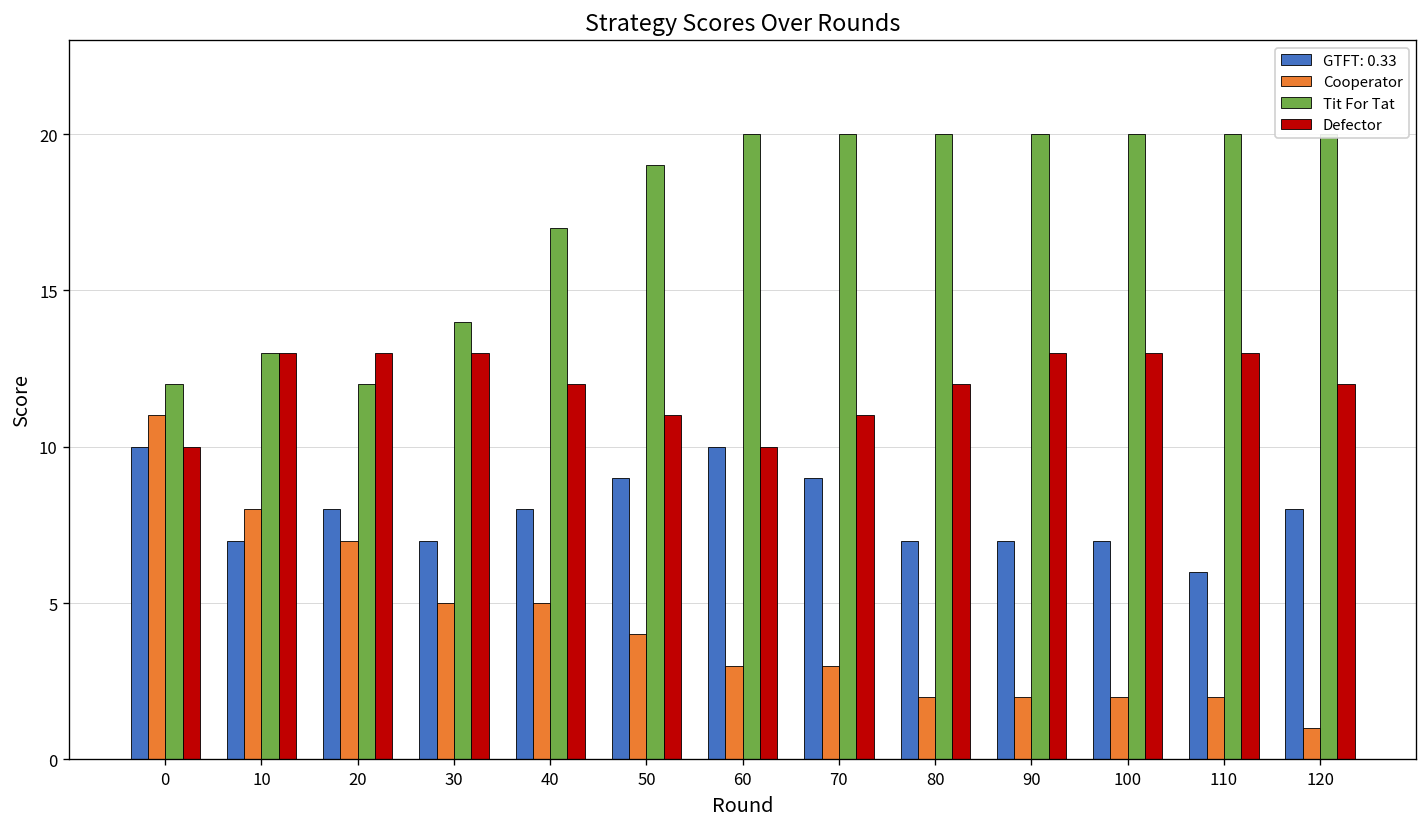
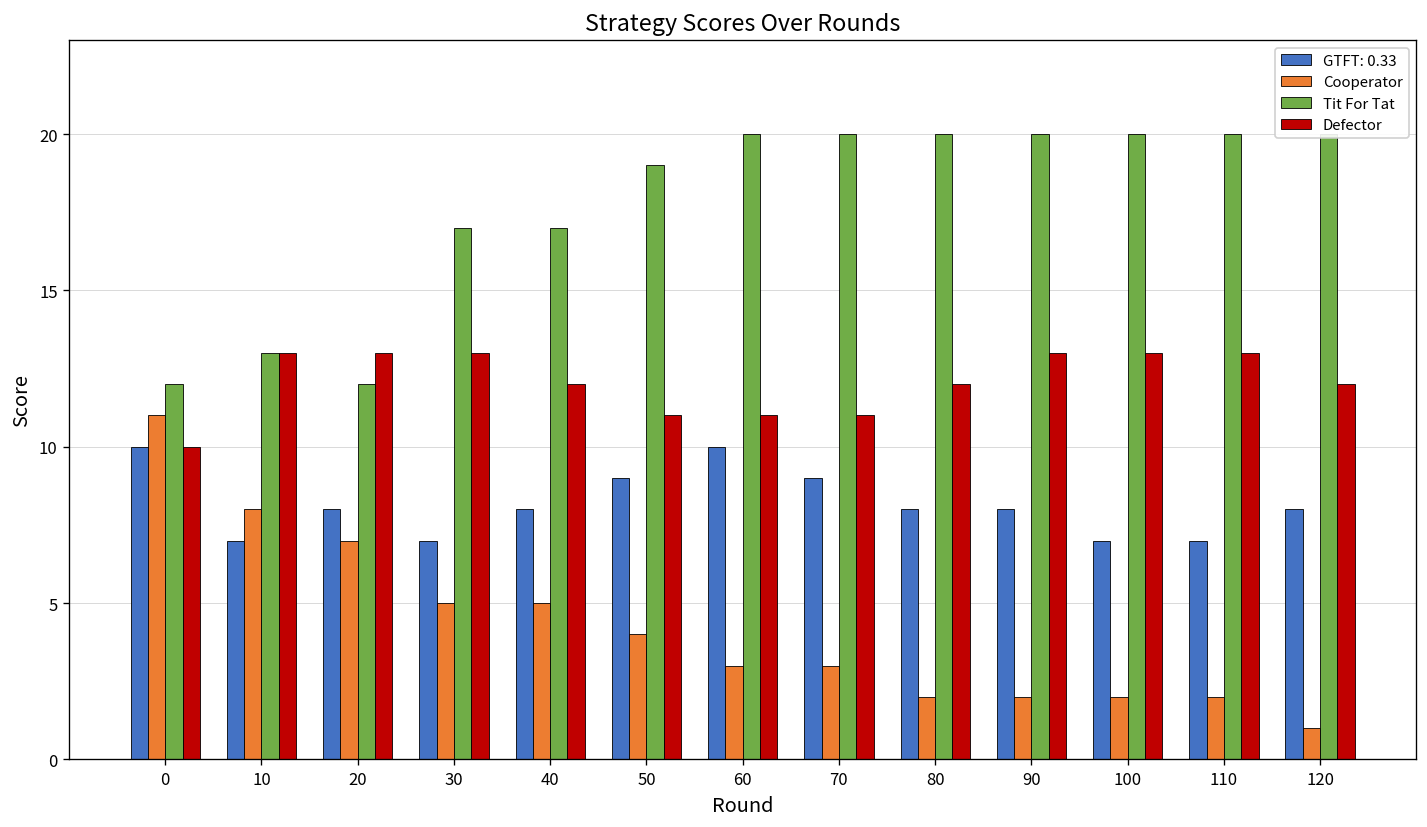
Tit For Tat, 30: 14 -> 17
Defector, 60: 10 -> 11
GTFT: 0.33, 80: 7 -> 8
GTFT: 0.33, 90: 7 -> 8
GTFT: 0.33, 110: 6 -> 7
